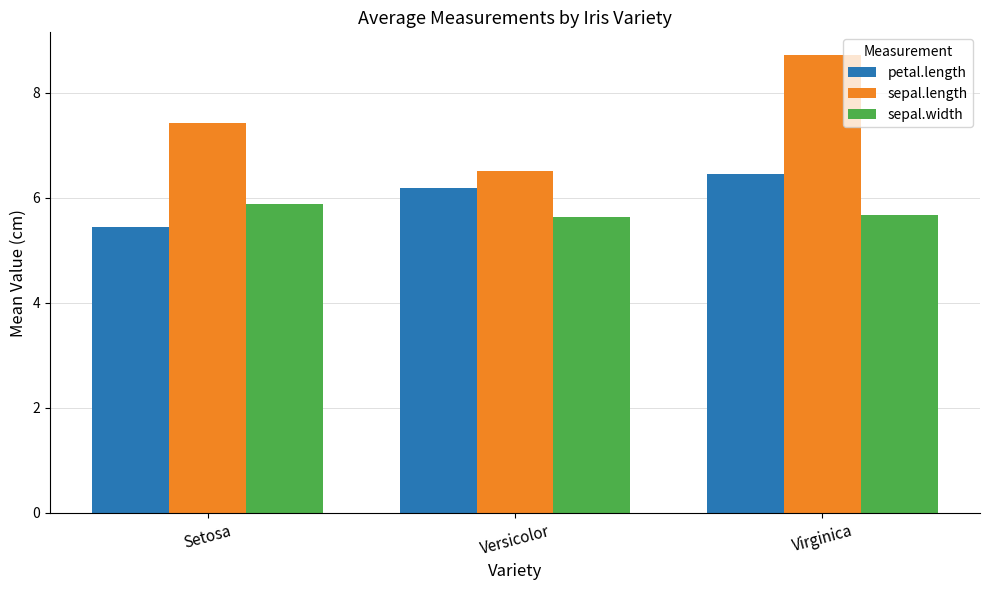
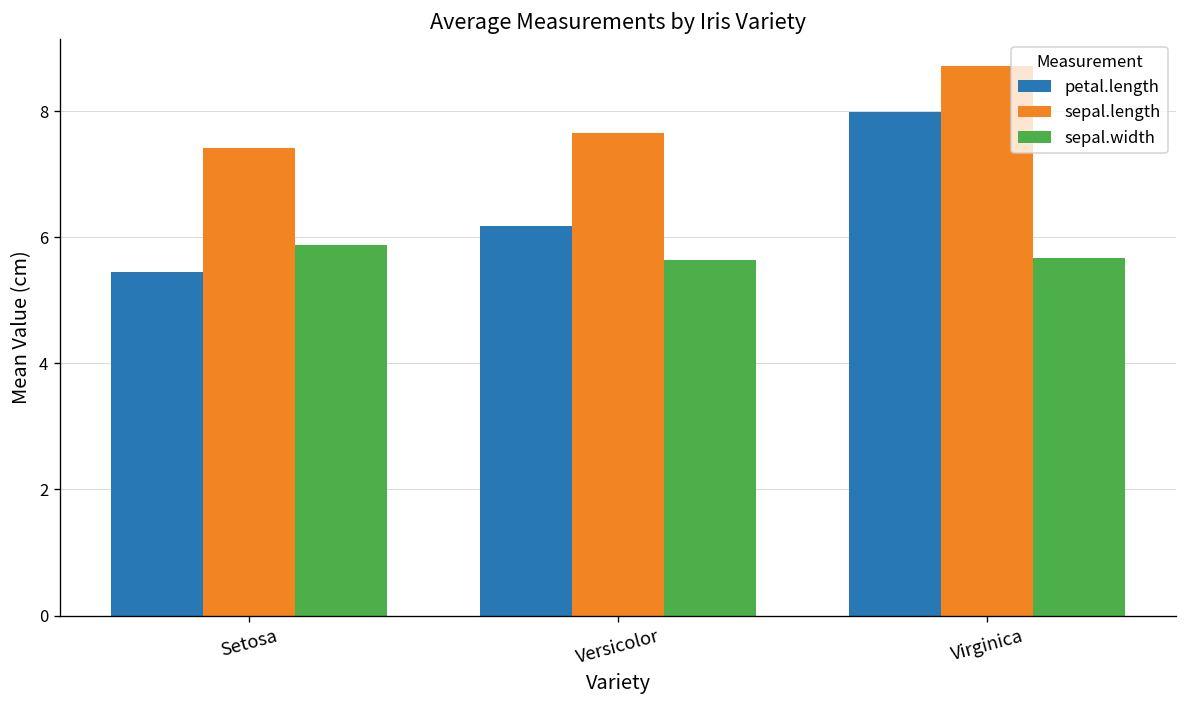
sepal.length, Versicolor: 6.5 -> 7.7
petal.length, Virginica: 6.5 -> 8.0
